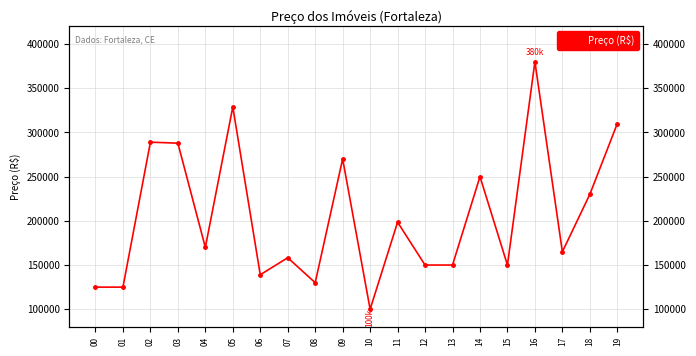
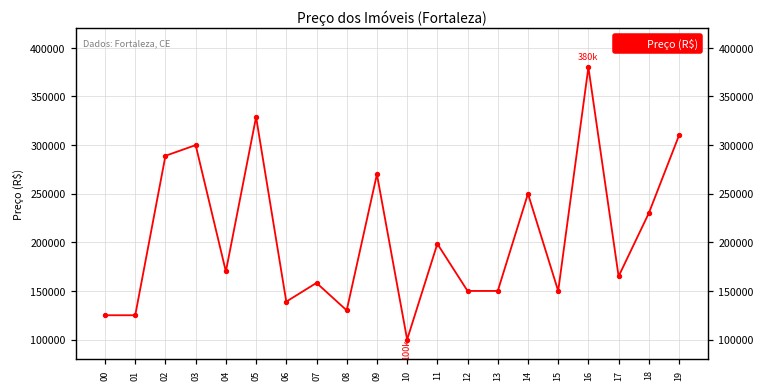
03: 290000 -> 300000
